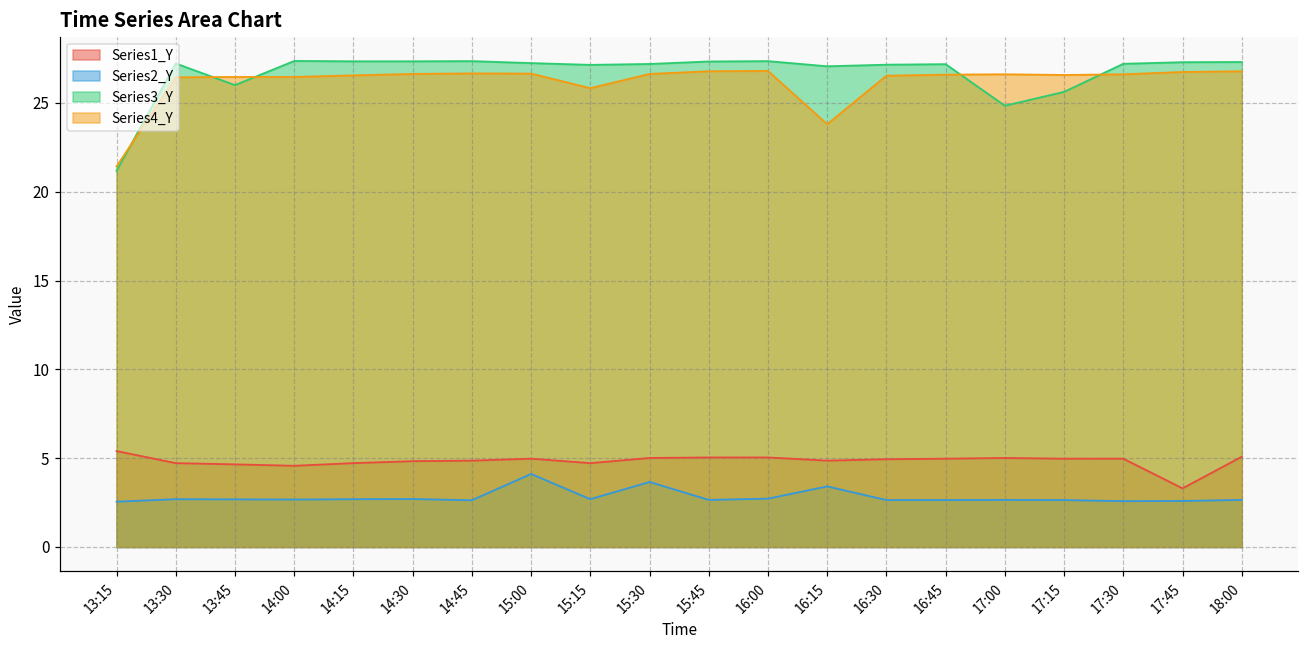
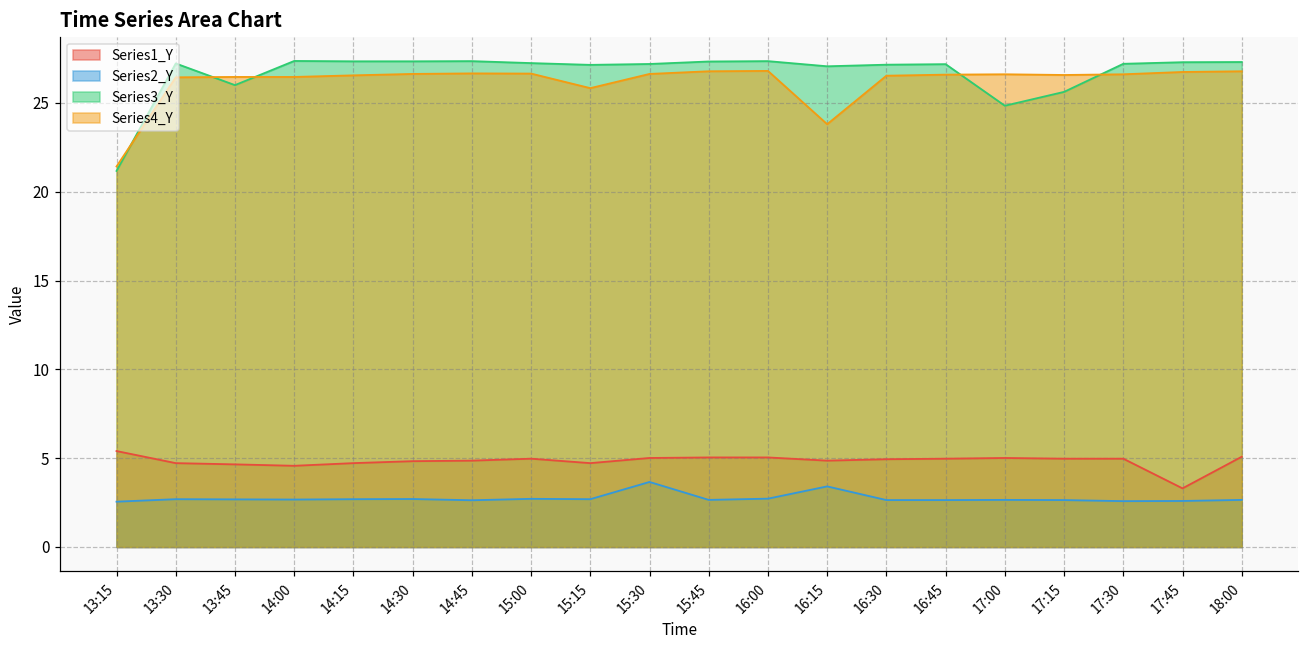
Series2_Y, 15:00: 4.1 -> 2.7
